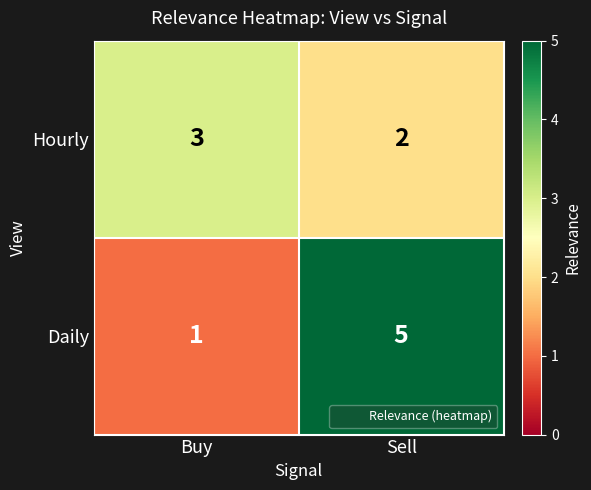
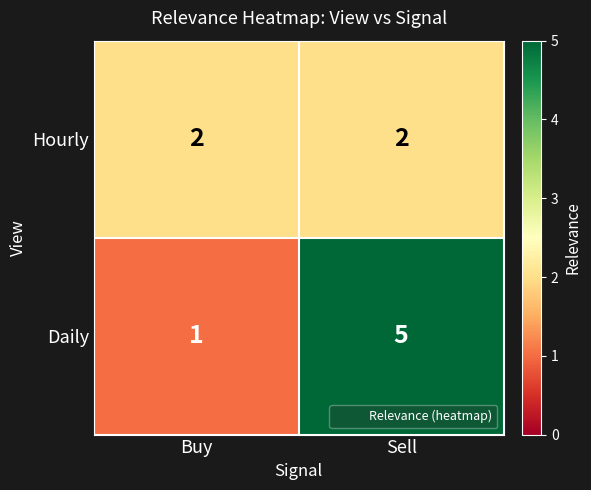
Hourly, Buy: 3 -> 2
